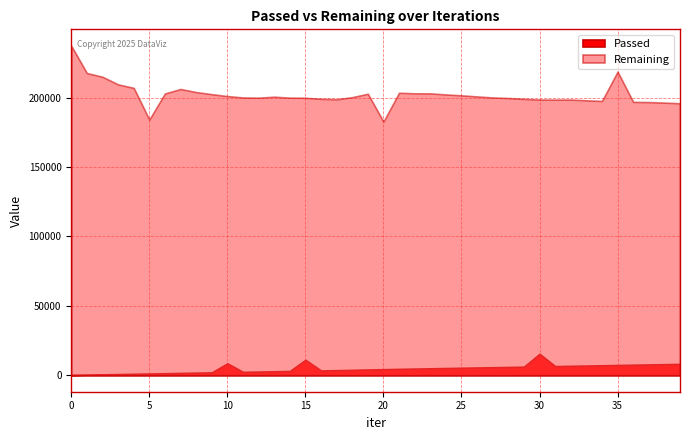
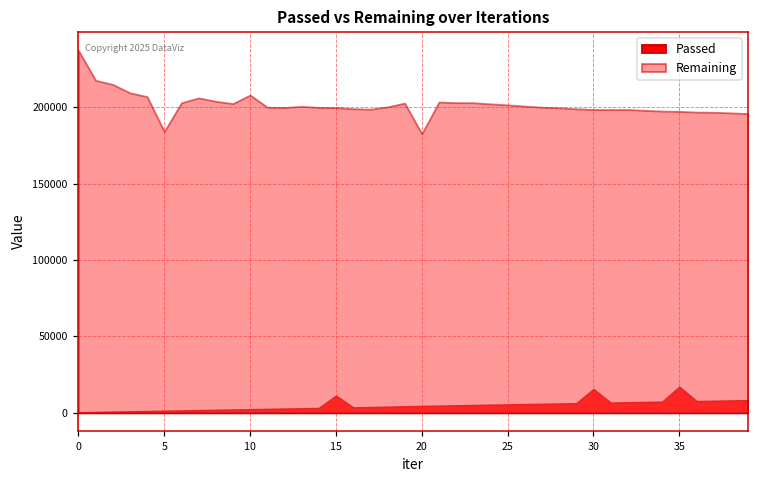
Passed, 10: 9000 -> 2000
Remaining, 10: 201000 -> 208000
Passed, 35: 7000 -> 17000
Remaining, 35: 219000 -> 197000
